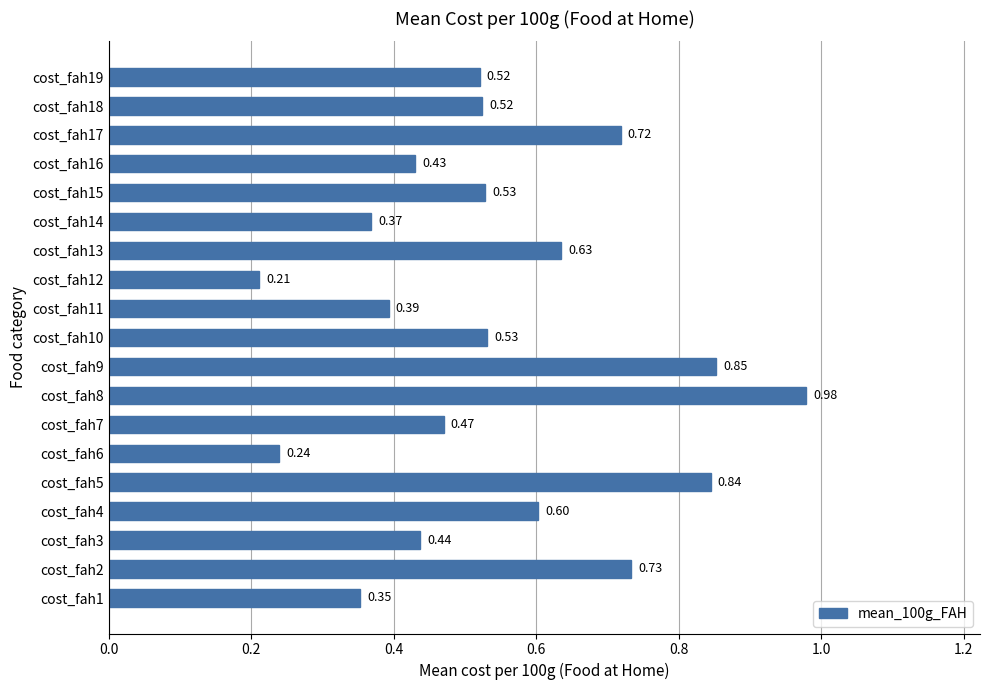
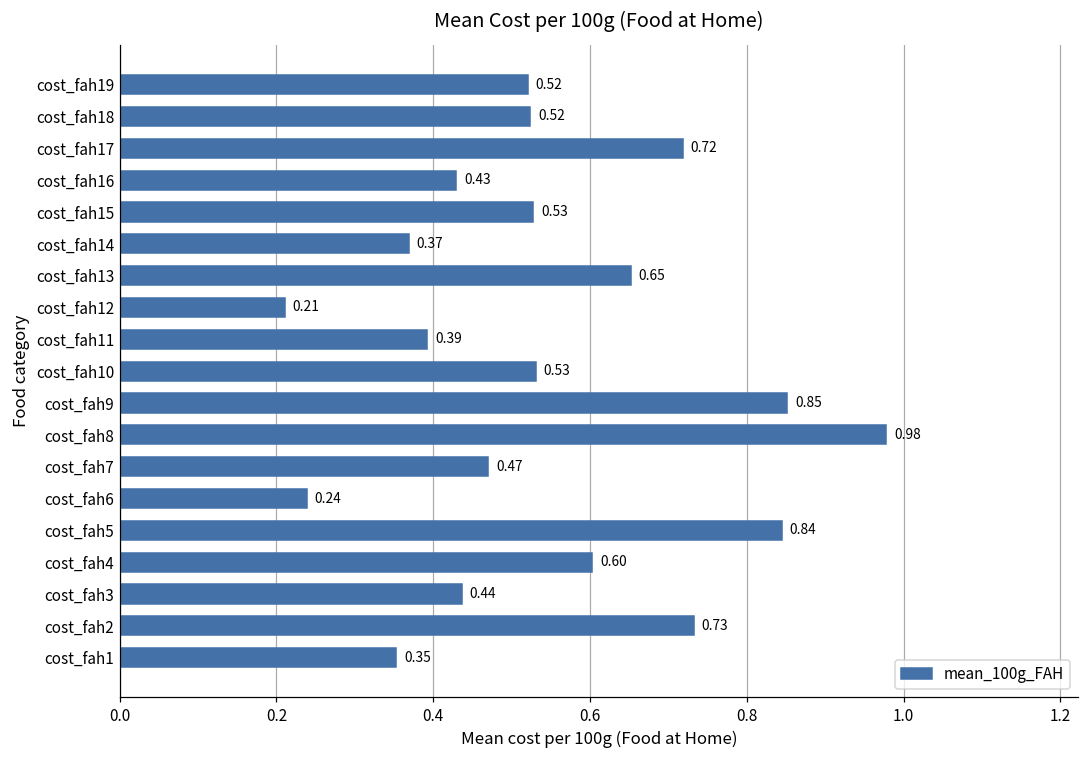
cost_fah13: 0.63 -> 0.65
